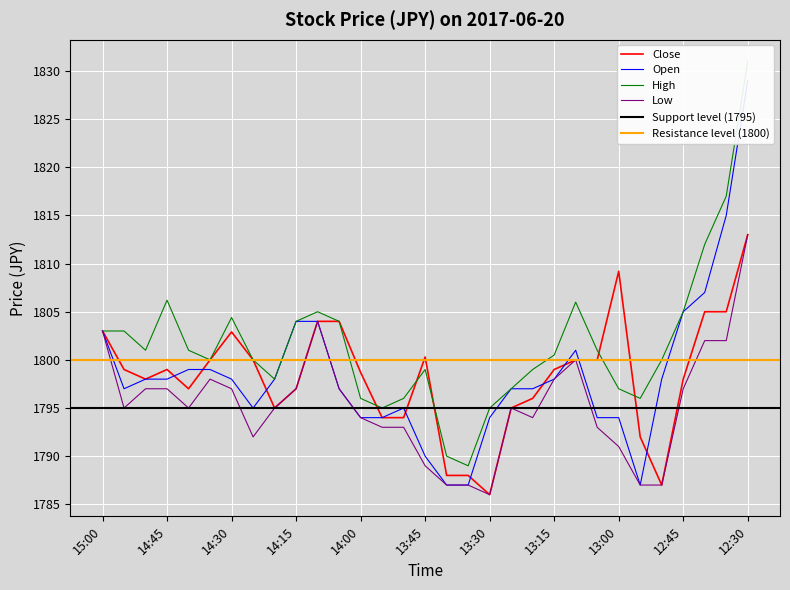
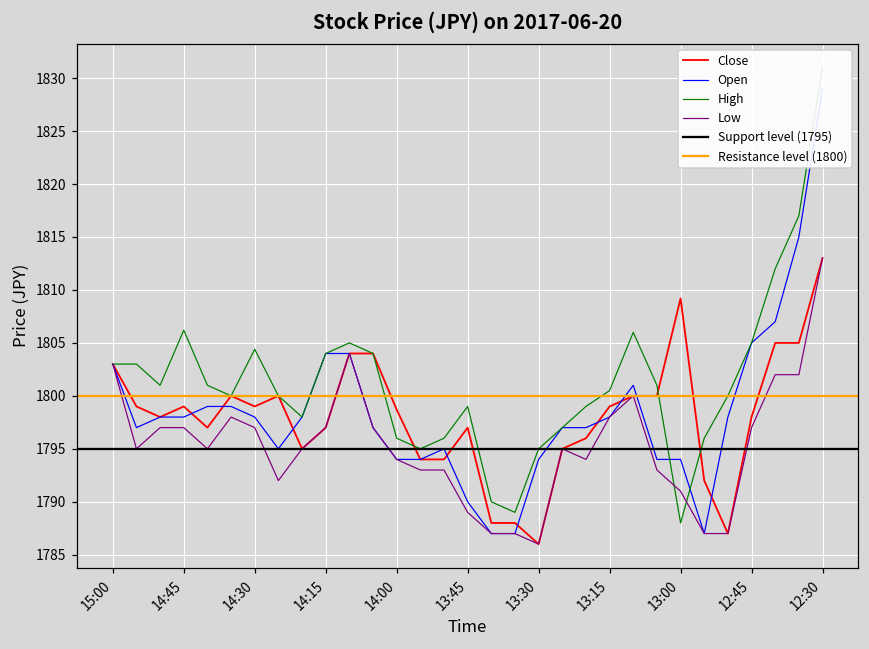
Close, 14:30: 1803 -> 1799
Close, 13:45: 1800 -> 1797
High, 13:00: 1797 -> 1788
